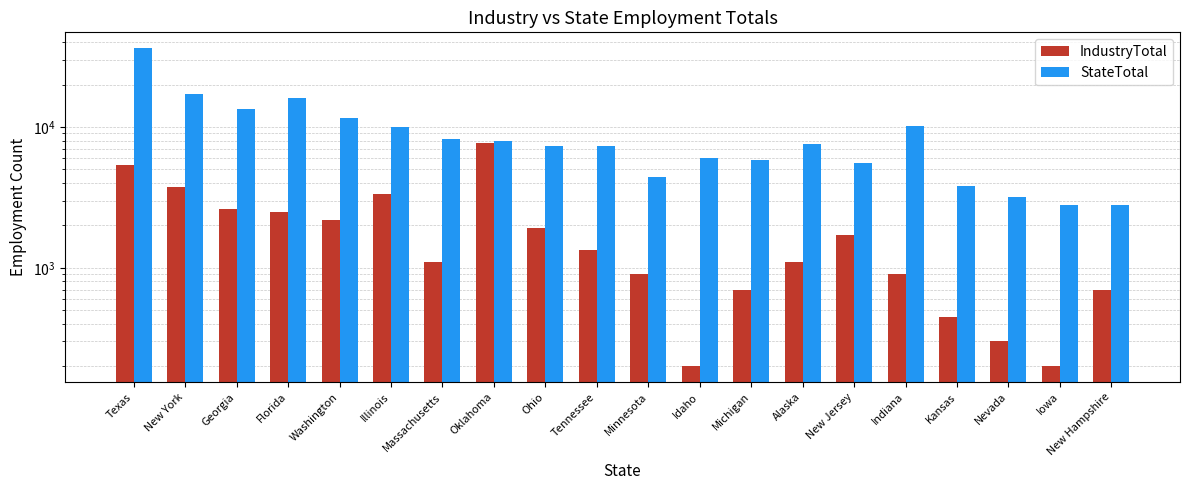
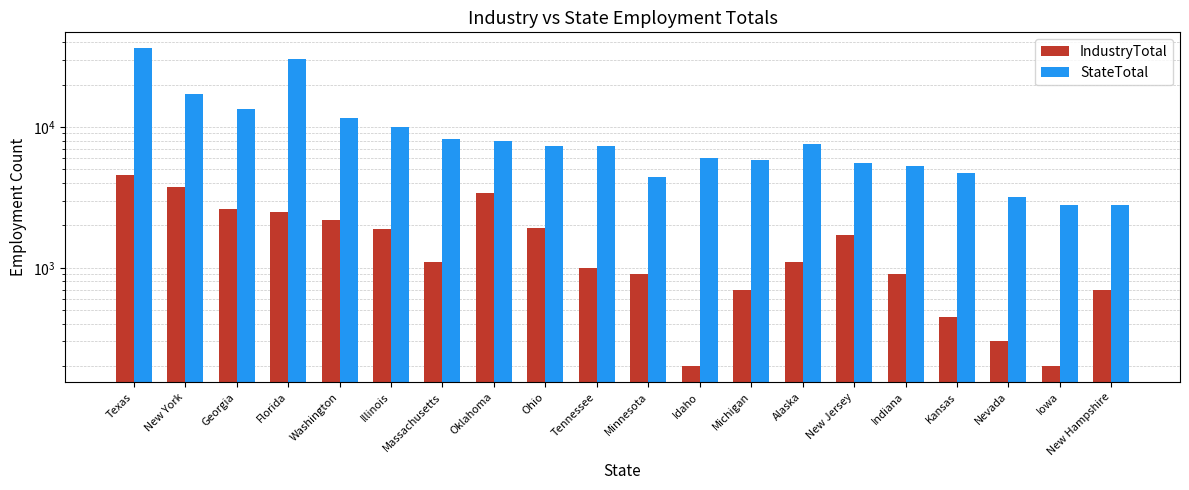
IndustryTotal, Texas: 5400 -> 4600
StateTotal, Florida: 16000 -> 31000
IndustryTotal, Illinois: 3400 -> 1900
IndustryTotal, Oklahoma: 8000 -> 3400
IndustryTotal, Tennessee: 1300 -> 1000
StateTotal, Indiana: 10000 -> 5300
StateTotal, Kansas: 3800 -> 4700
